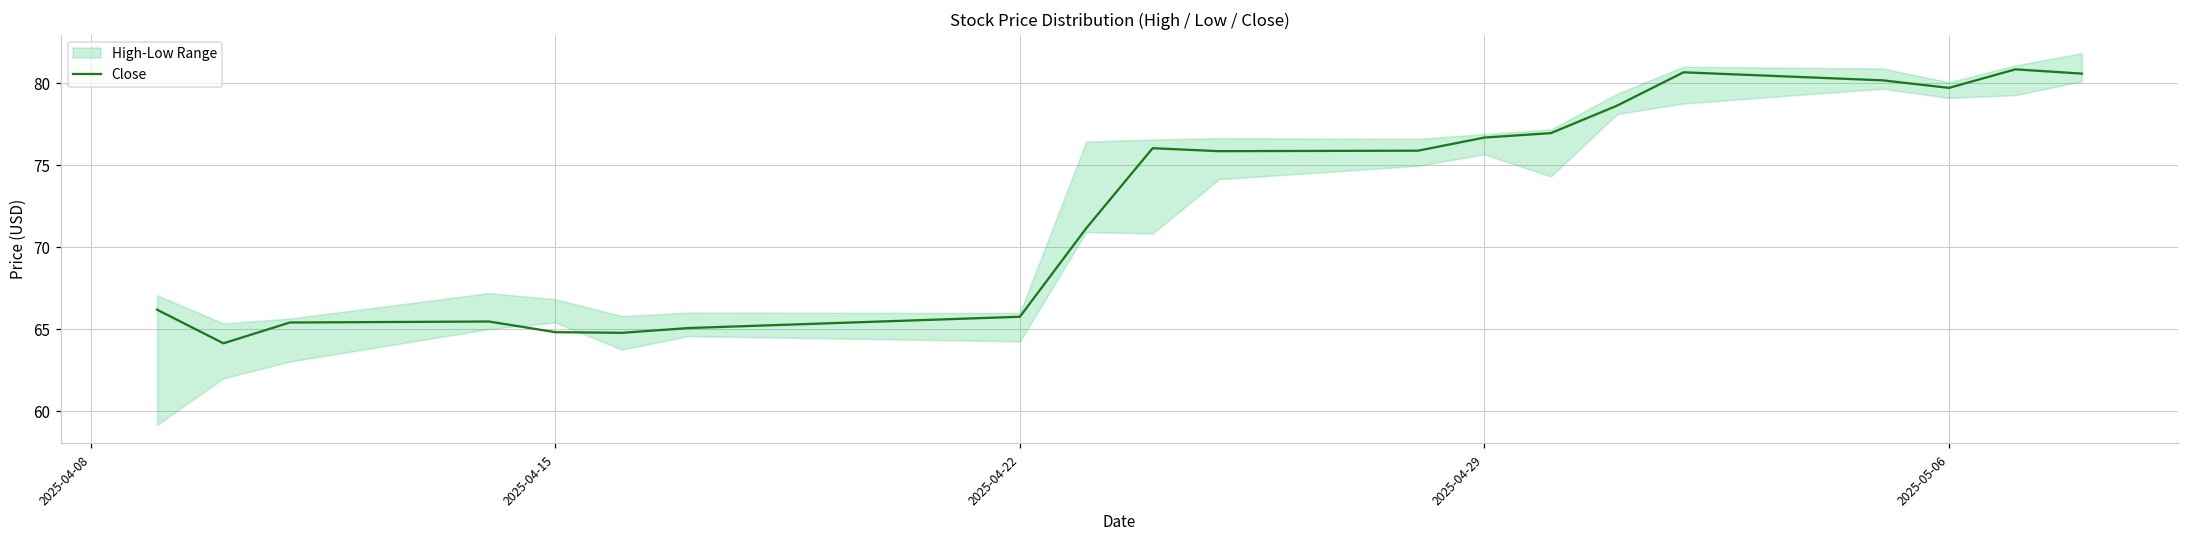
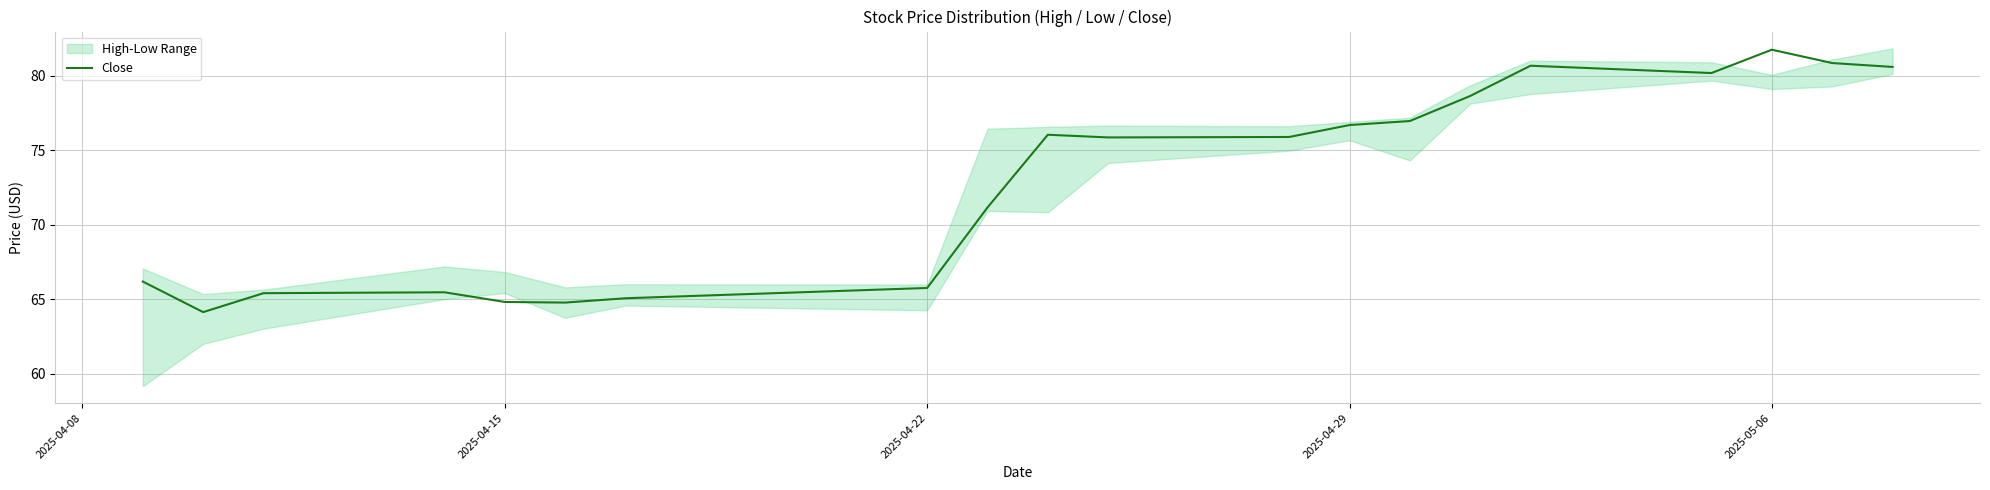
Close, 2025-05-06: 79.7 -> 81.7
